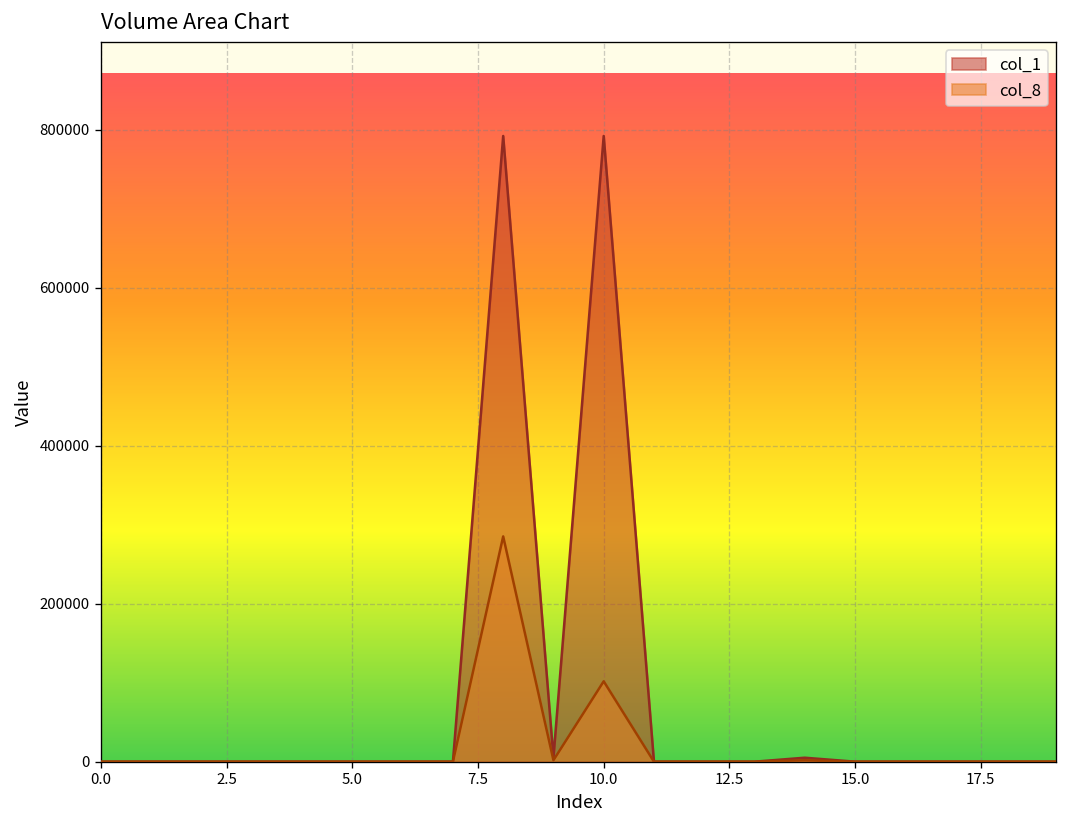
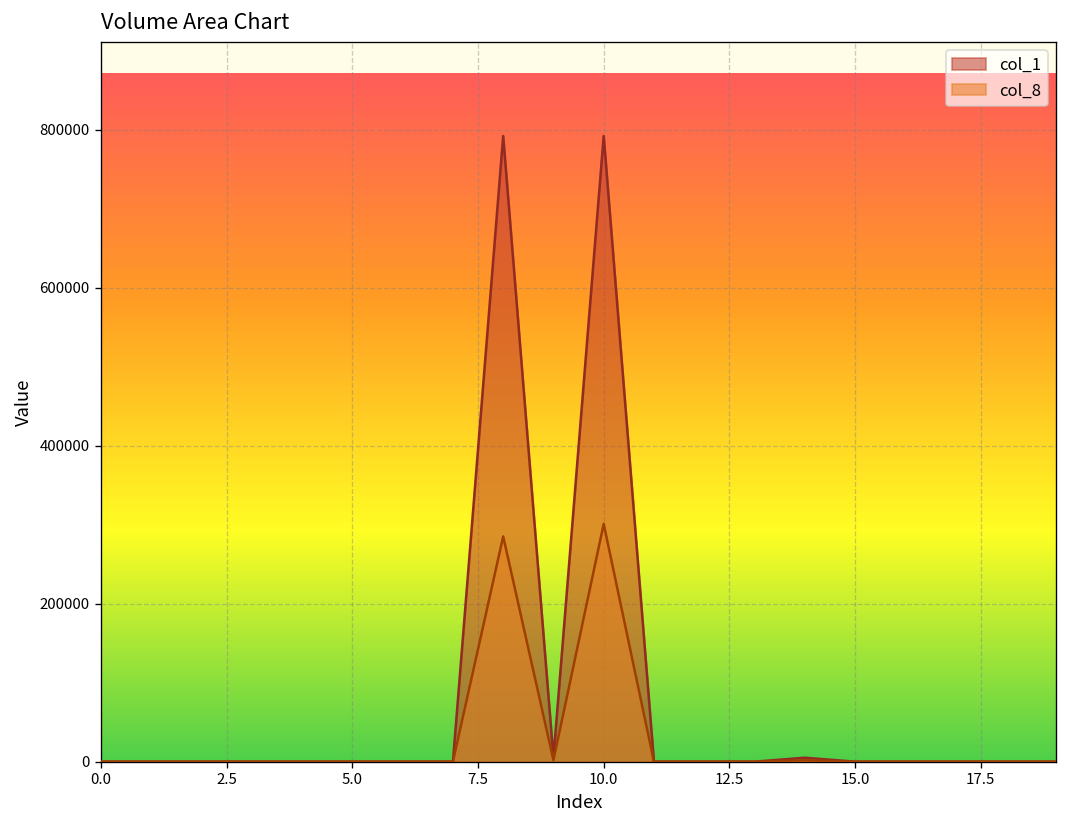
col_8, 10.0: 100000 -> 300000
